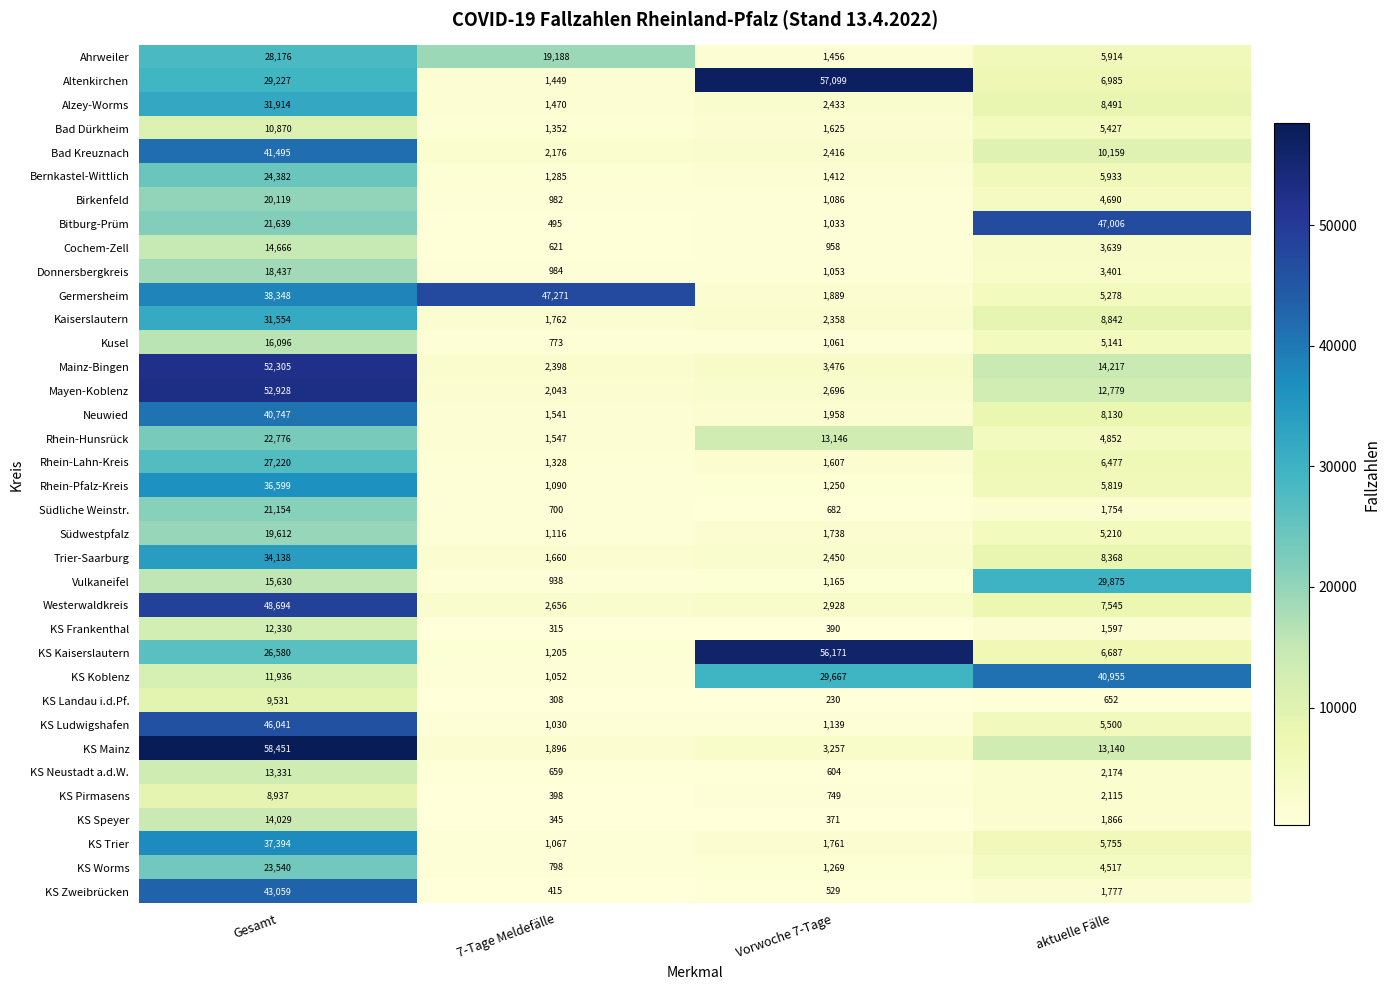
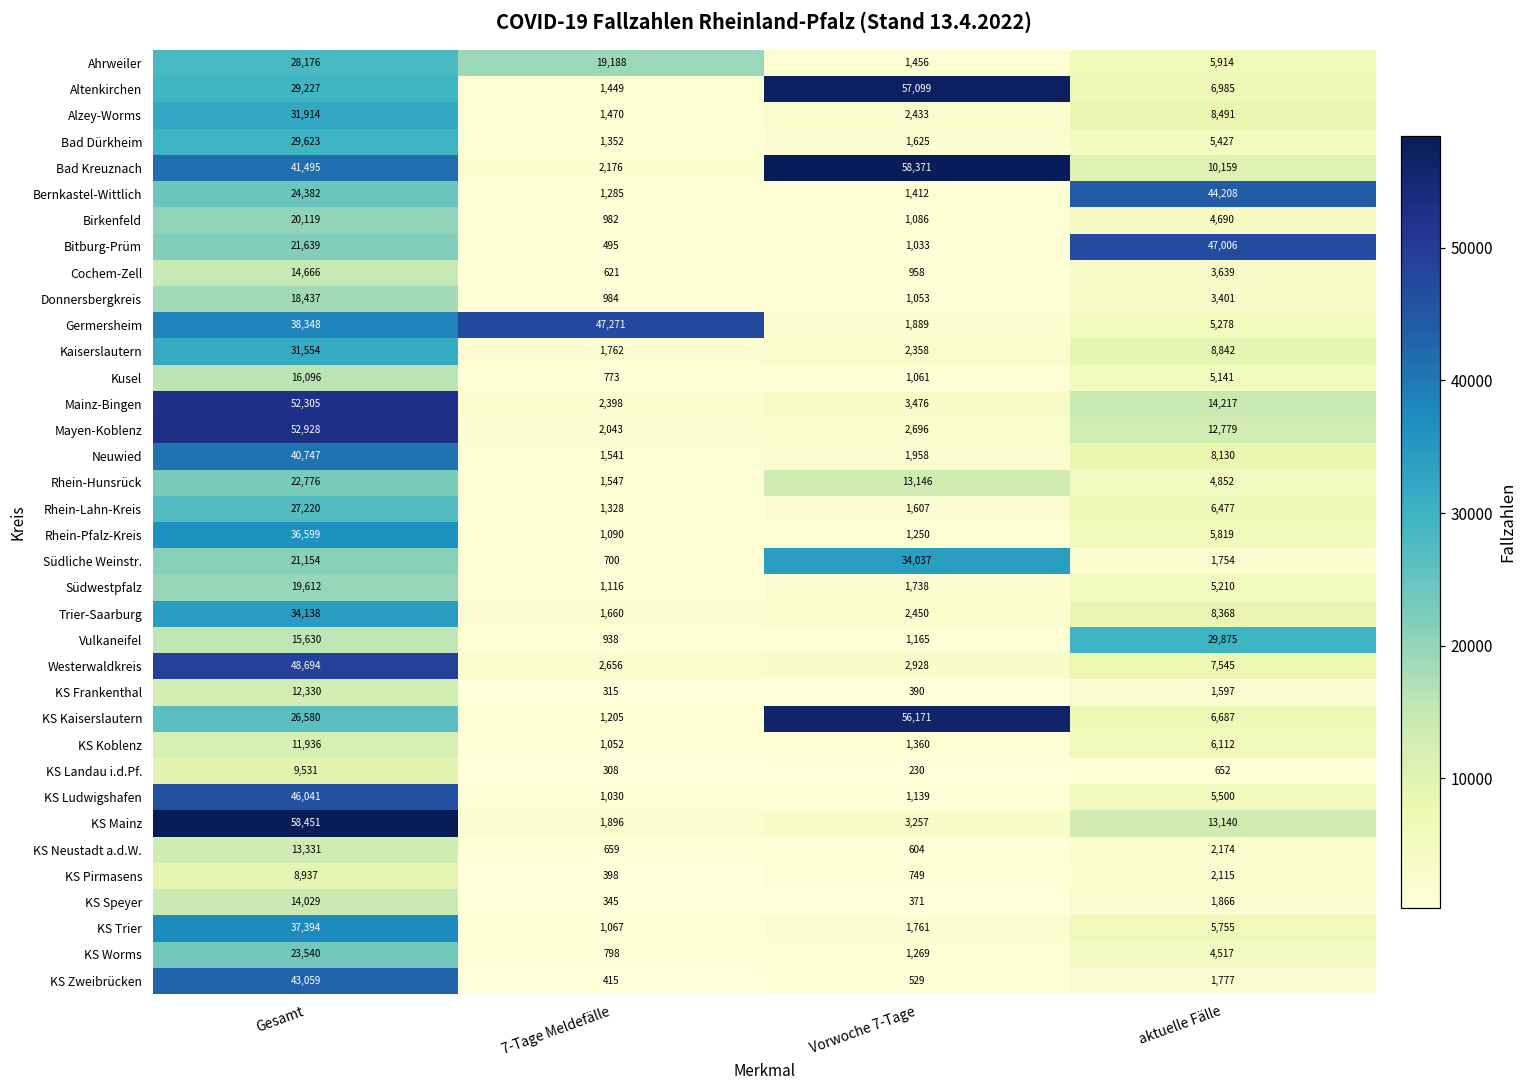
Bad Dürkheim, Gesamt: 10,870 -> 29,623
Bad Kreuznach, Vorwoche 7-Tage: 2,416 -> 58,371
Bernkastel-Wittlich, aktuelle Fälle: 5,933 -> 44,208
Südliche Weinstr., Vorwoche 7-Tage: 682 -> 34,037
KS Koblenz, Vorwoche 7-Tage: 29,667 -> 1,360
KS Koblenz, aktuelle Fälle: 40,955 -> 6,112
